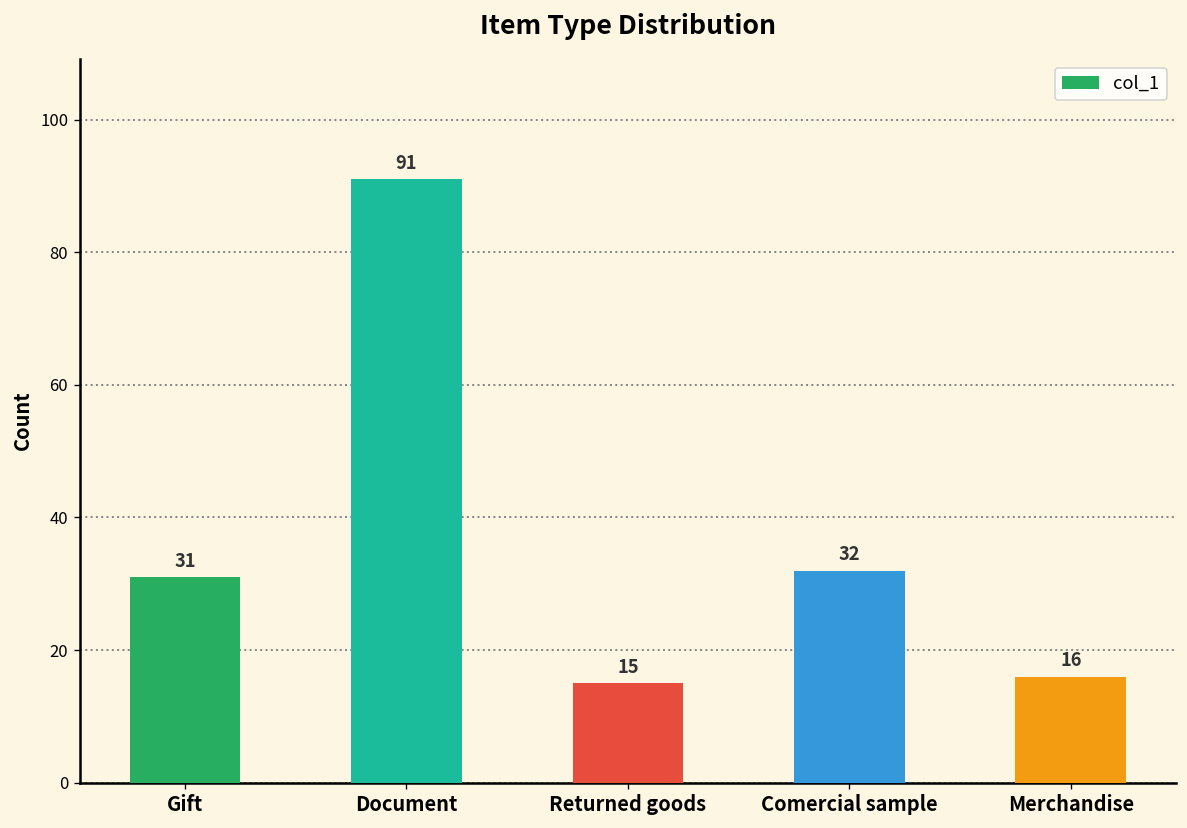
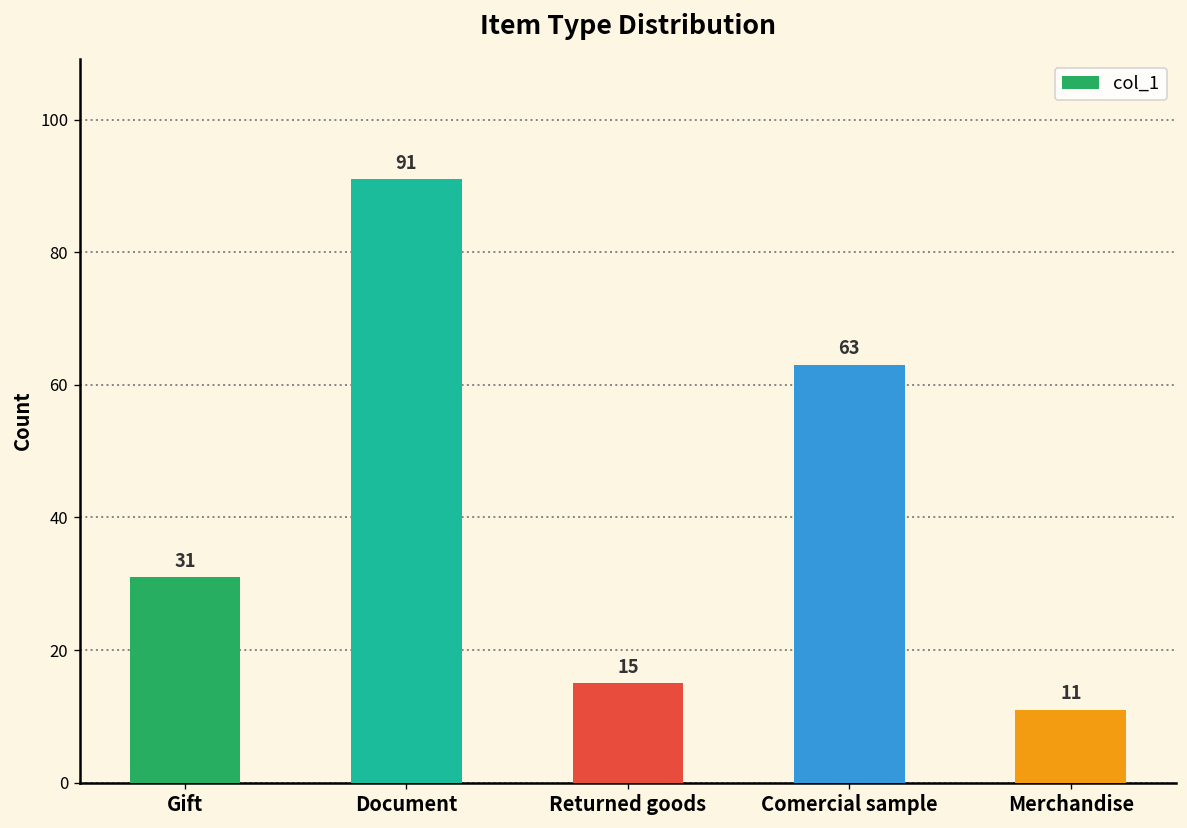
Comercial sample: 32 -> 63
Merchandise: 16 -> 11
